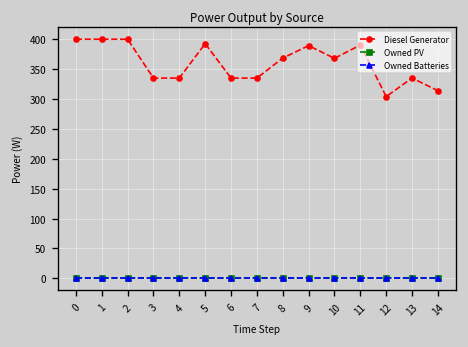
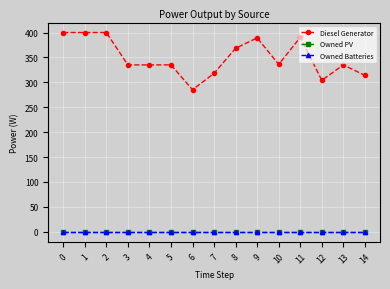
Diesel Generator, 5: 390 -> 340
Diesel Generator, 6: 340 -> 290
Diesel Generator, 7: 340 -> 320
Diesel Generator, 10: 370 -> 340
